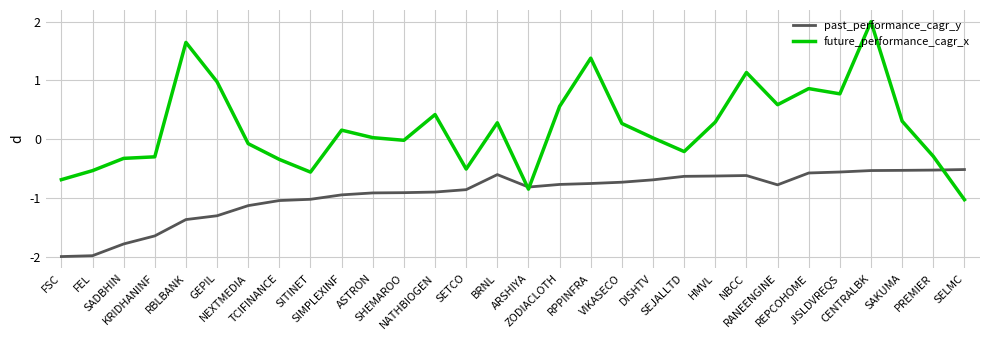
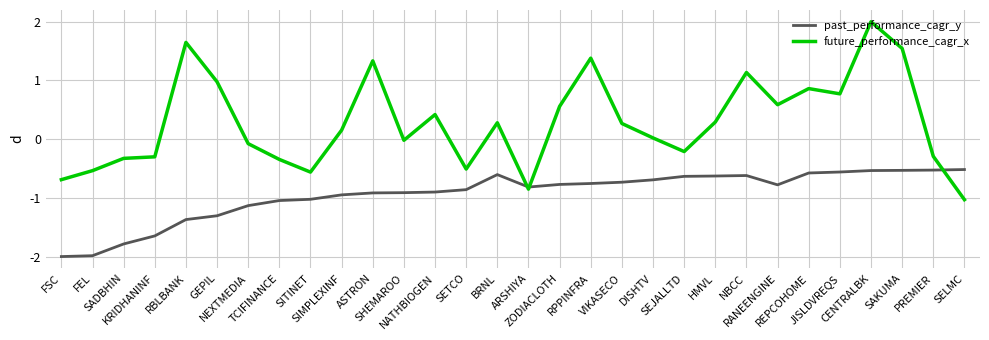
future_performance_cagr_x, ASTRON: 0.0 -> 1.3
future_performance_cagr_x, SAKUMA: 0.3 -> 1.5
